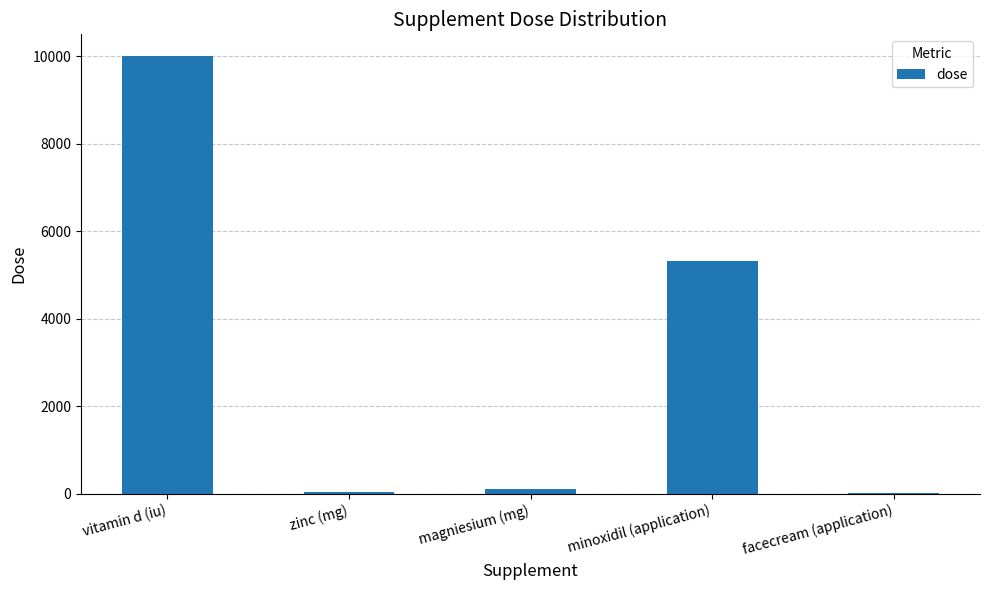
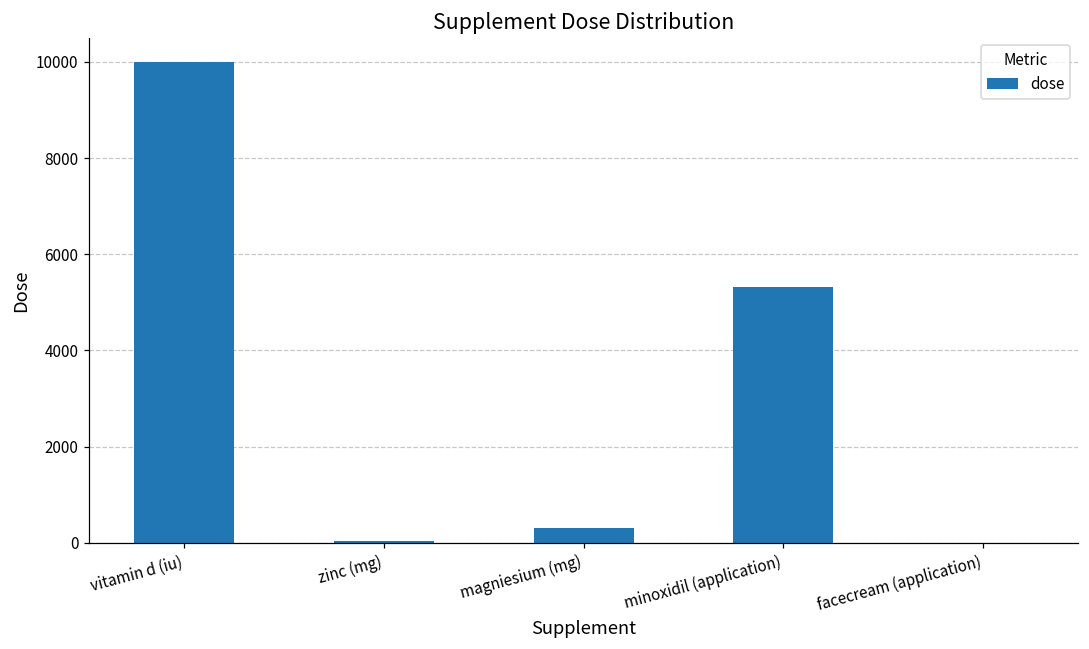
magniesium (mg): 100 -> 300
